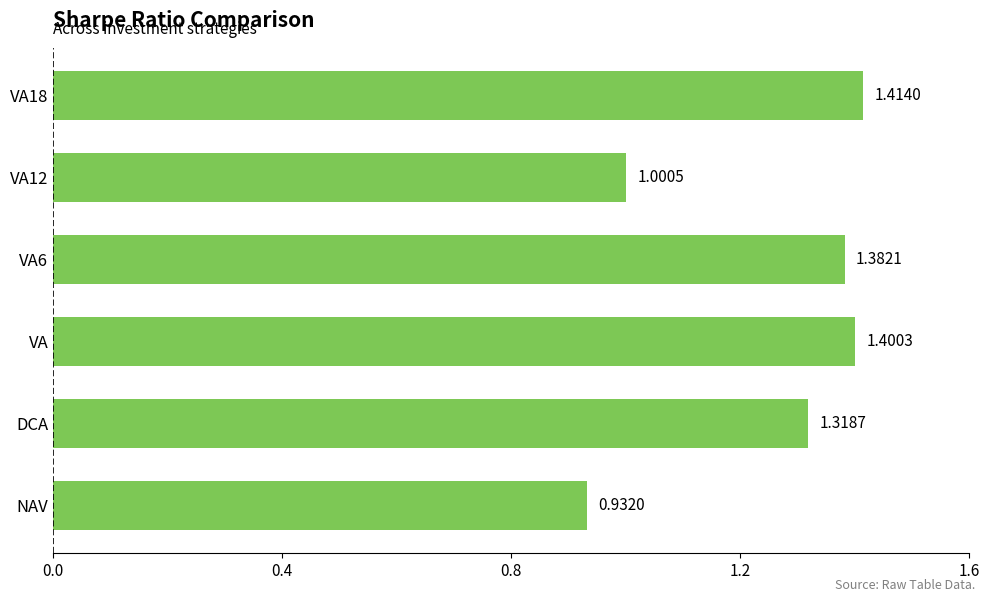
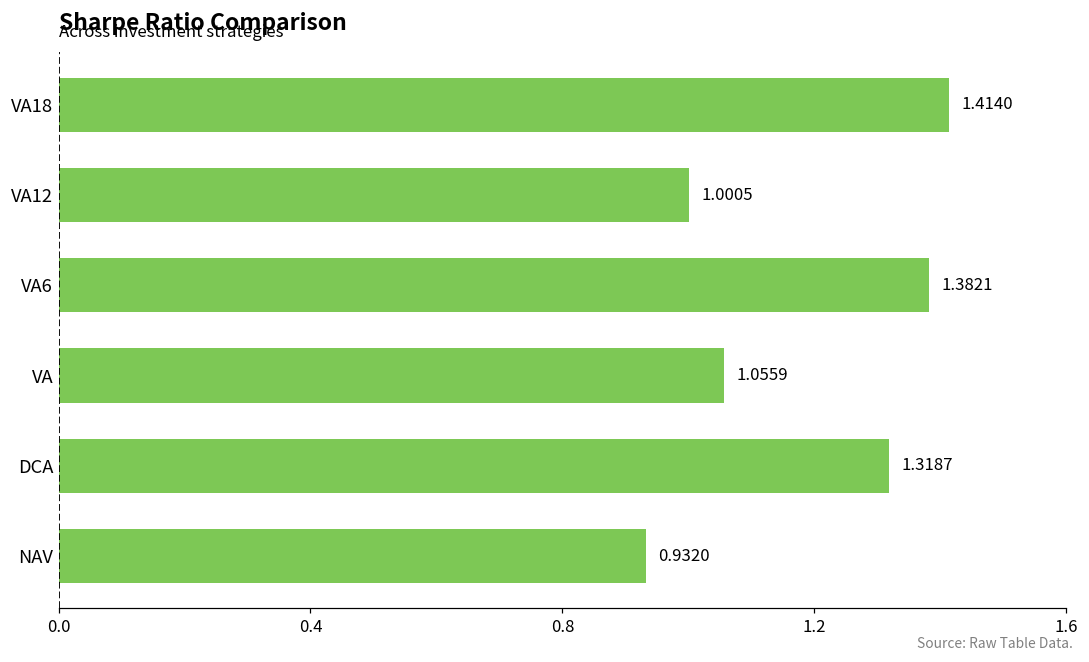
VA: 1.4003 -> 1.0559
